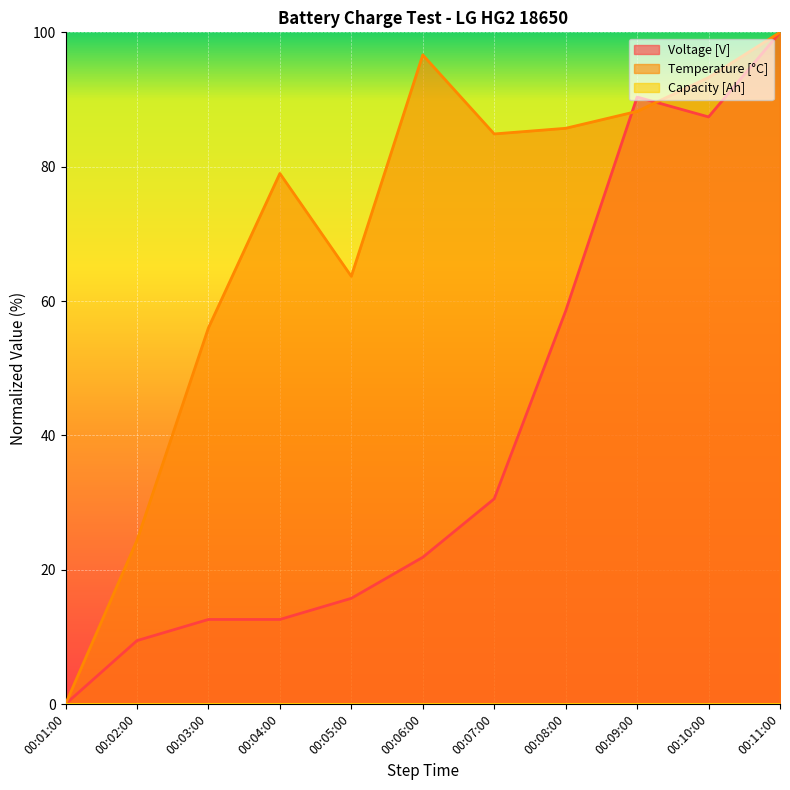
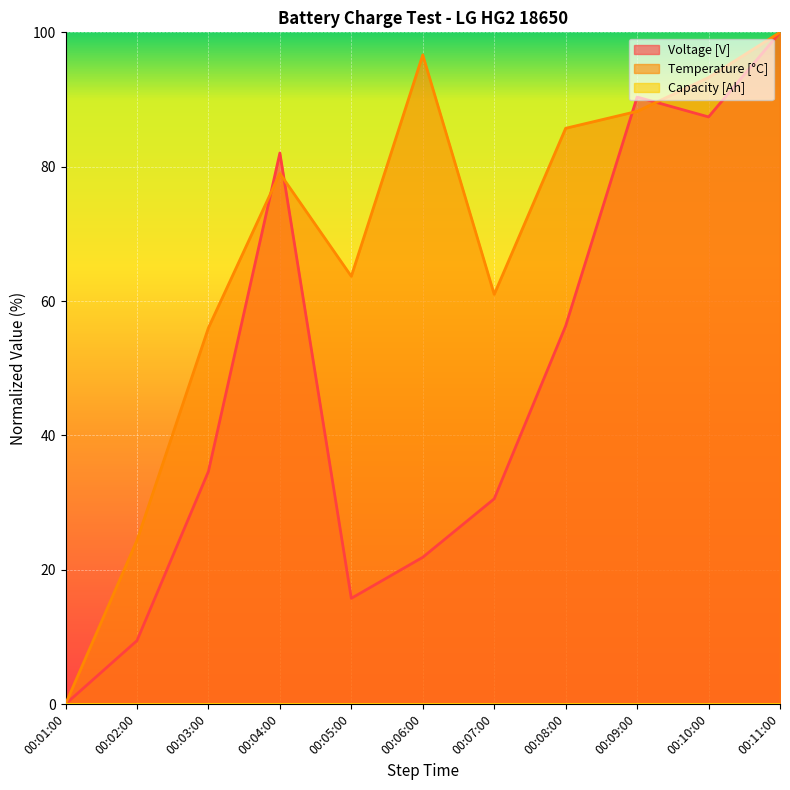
Voltage [V], 00:03:00: 13 -> 35
Voltage [V], 00:04:00: 13 -> 82
Temperature [°C], 00:07:00: 85 -> 61
Voltage [V], 00:08:00: 59 -> 56
